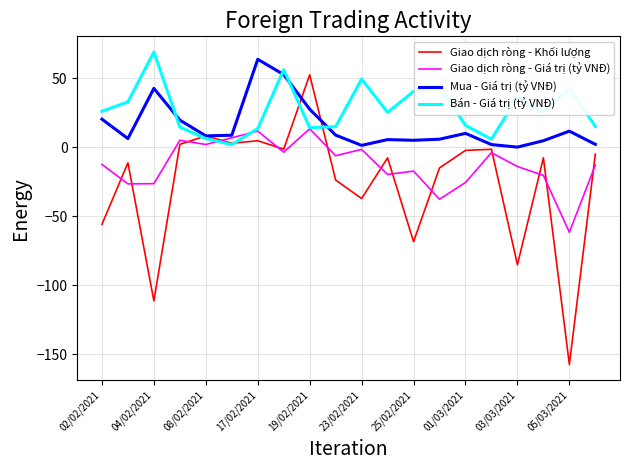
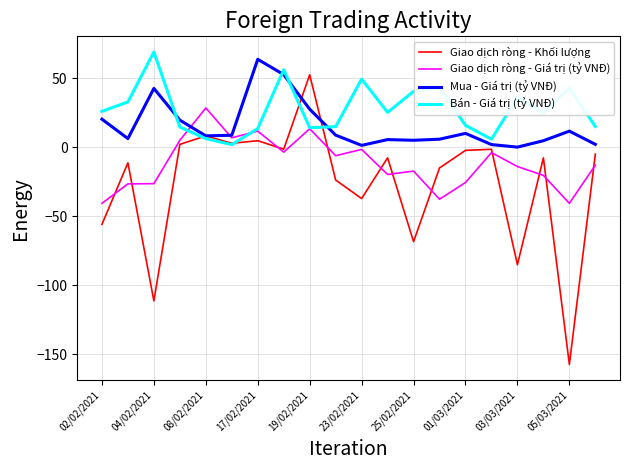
Giao dịch ròng - Giá trị (tỷ VNĐ), 02/02/2021: -12 -> -41
Giao dịch ròng - Giá trị (tỷ VNĐ), 08/02/2021: 2 -> 28
Giao dịch ròng - Giá trị (tỷ VNĐ), 05/03/2021: -62 -> -41
